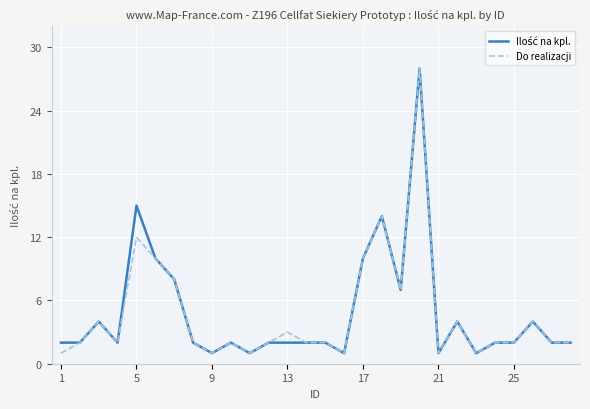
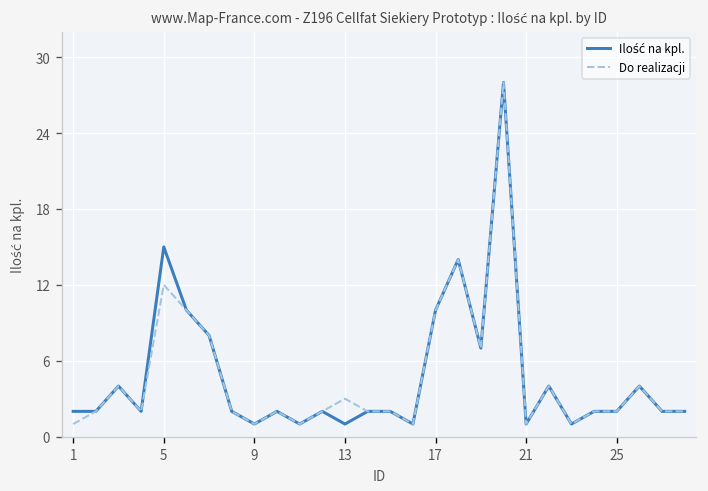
Ilość na kpl., 13: 2 -> 1
